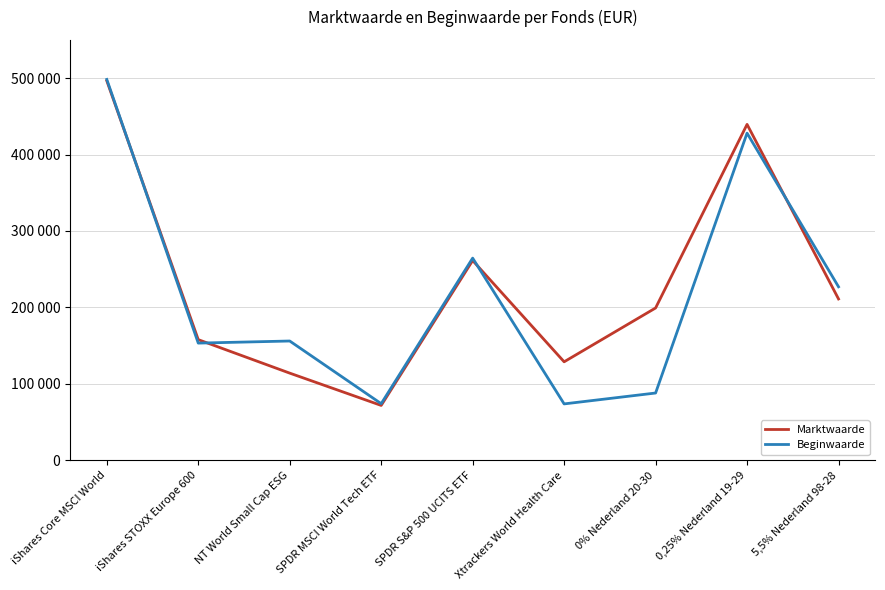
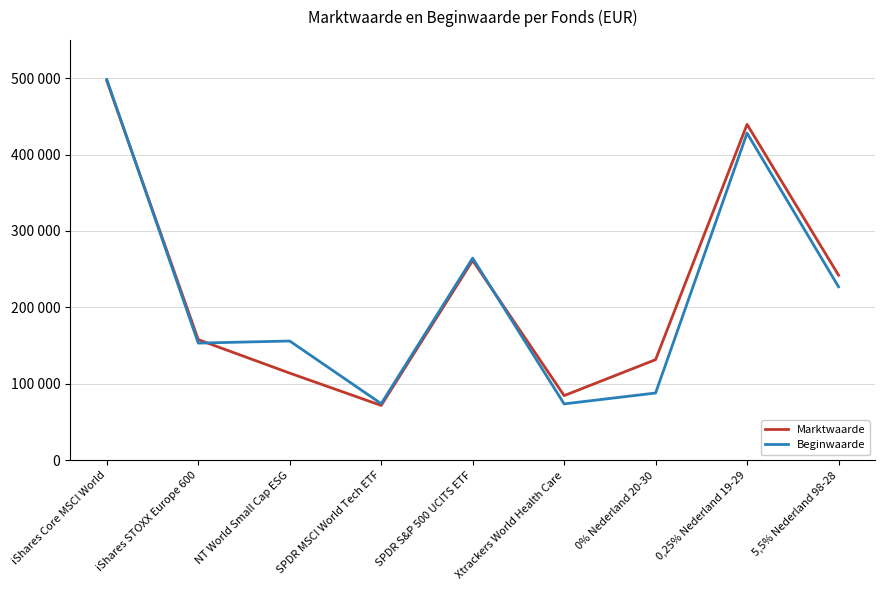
Marktwaarde, Xtrackers World Health Care: 130000 -> 80000
Marktwaarde, 0% Nederland 20-30: 200000 -> 130000
Marktwaarde, 5,5% Nederland 98-28: 210000 -> 240000
